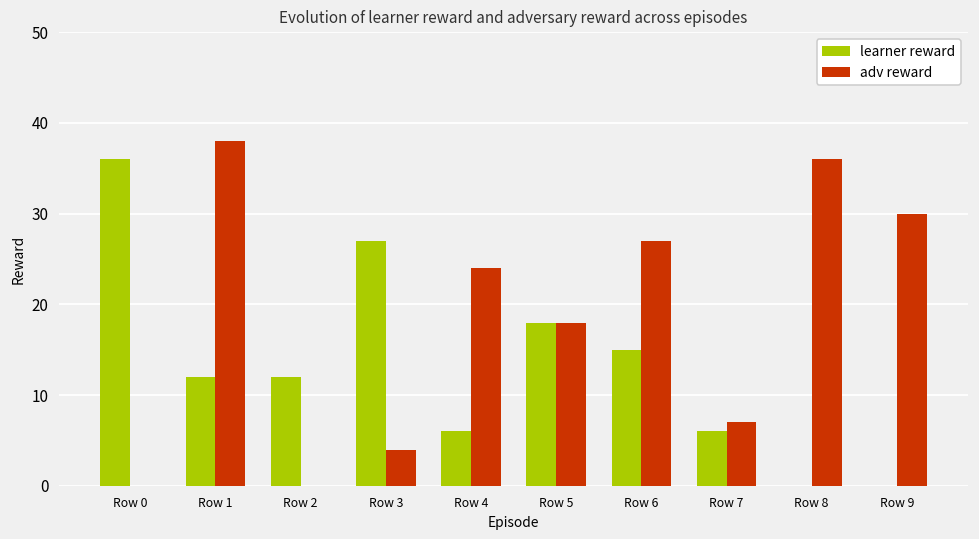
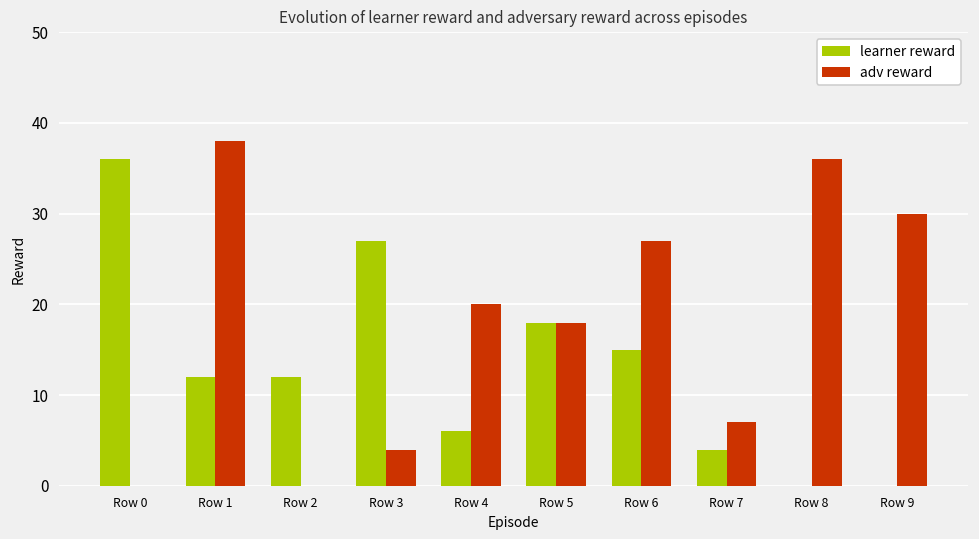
adv reward, Row 4: 24 -> 20
learner reward, Row 7: 6 -> 4
